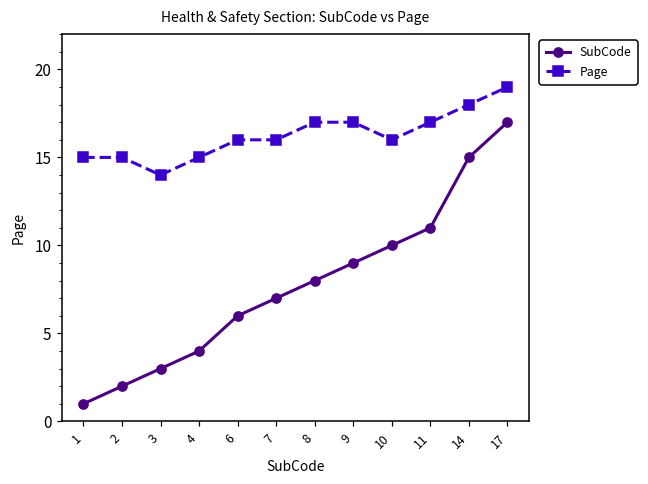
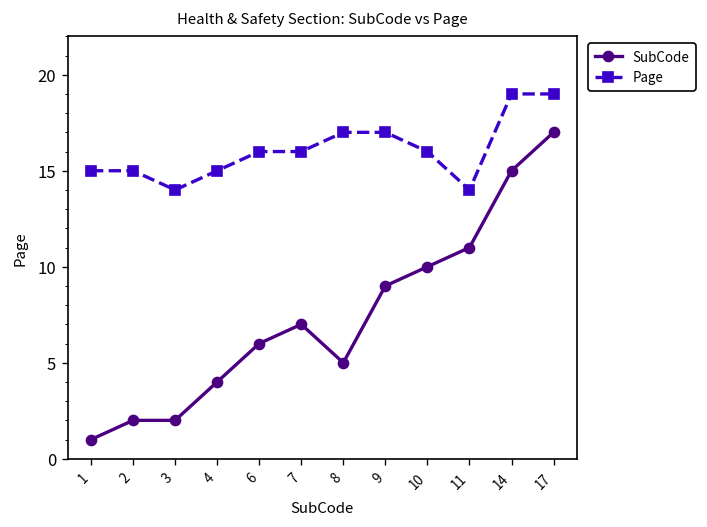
SubCode, 3: 3 -> 2
SubCode, 8: 8 -> 5
Page, 11: 17 -> 14
Page, 14: 18 -> 19
